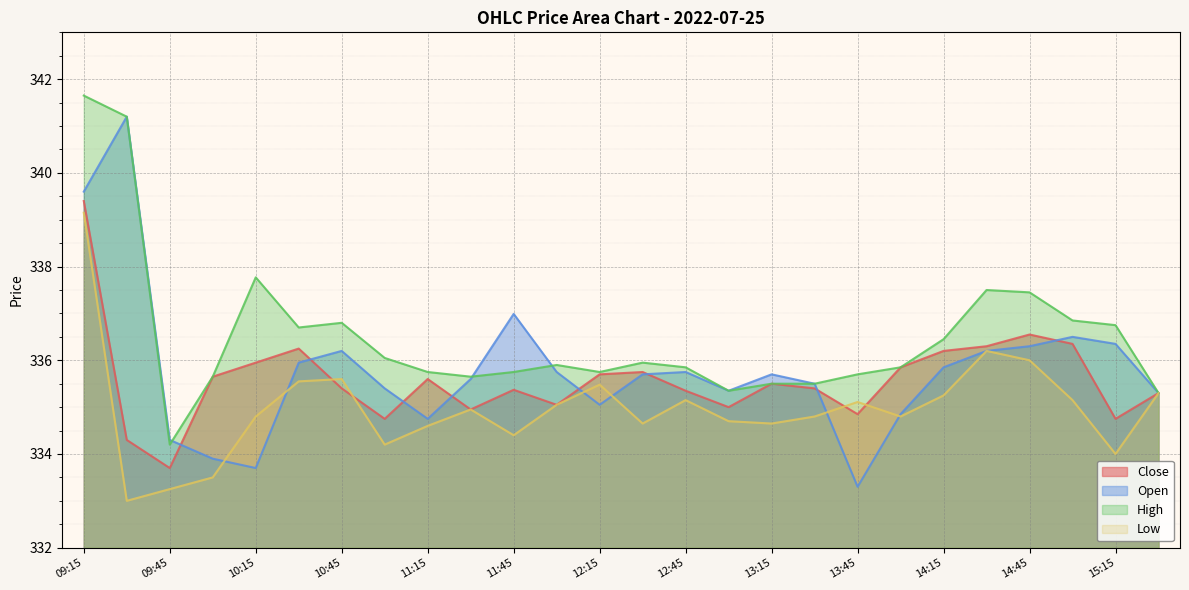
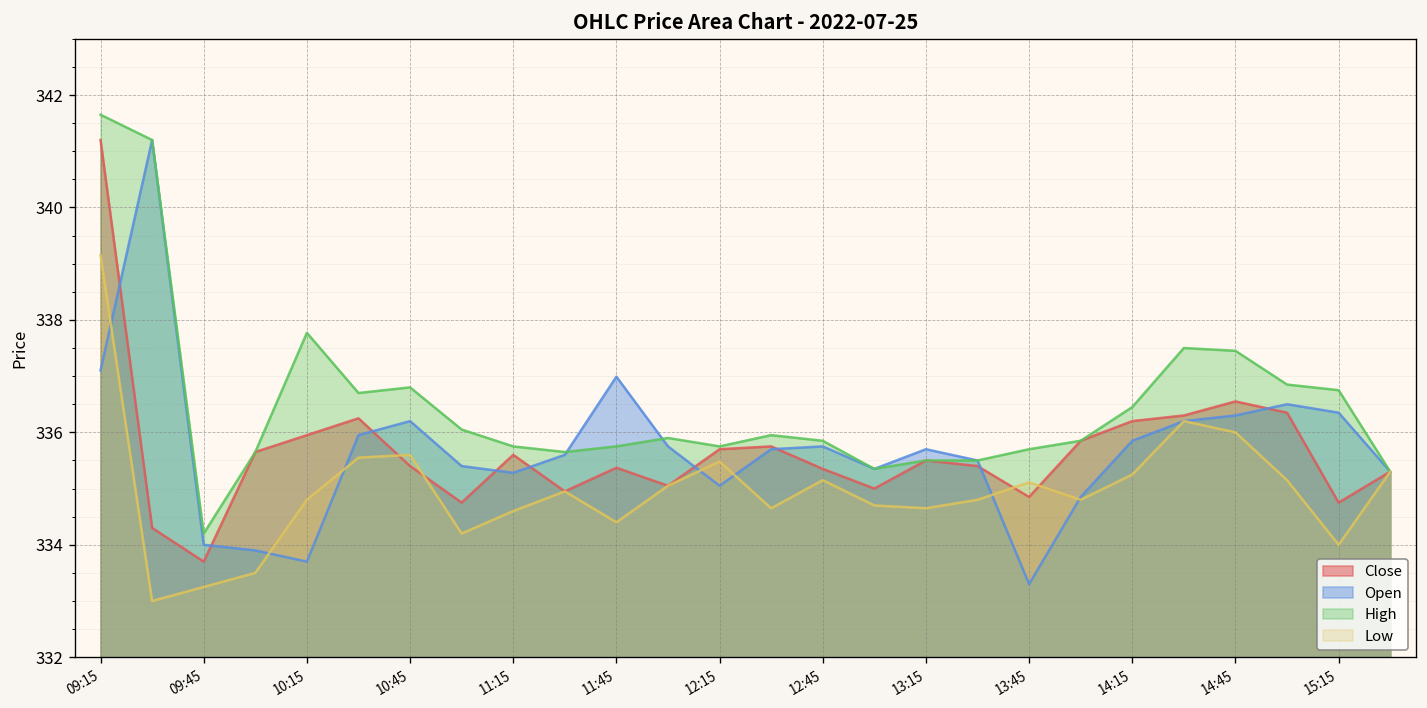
Close, 09:15: 339.4 -> 341.2
Open, 09:15: 339.6 -> 337.1
Open, 09:45: 334.3 -> 334.0
Open, 11:15: 334.8 -> 335.3
